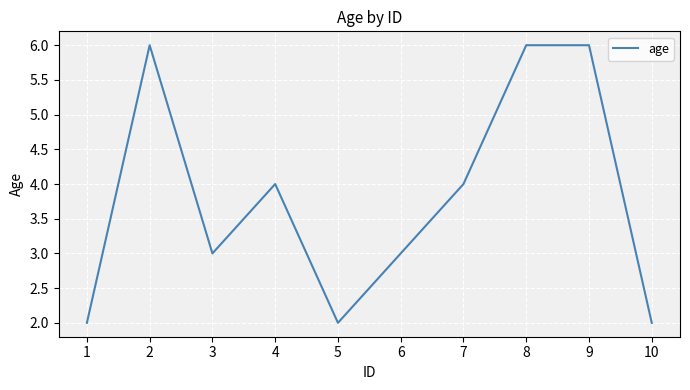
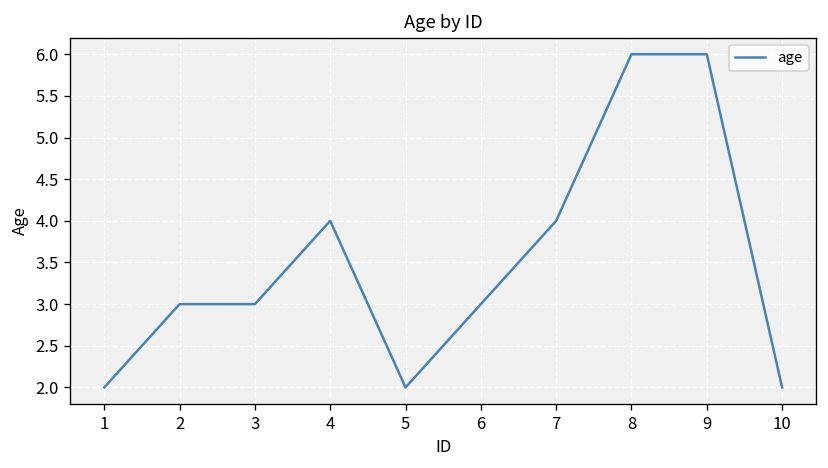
2: 6 -> 3
